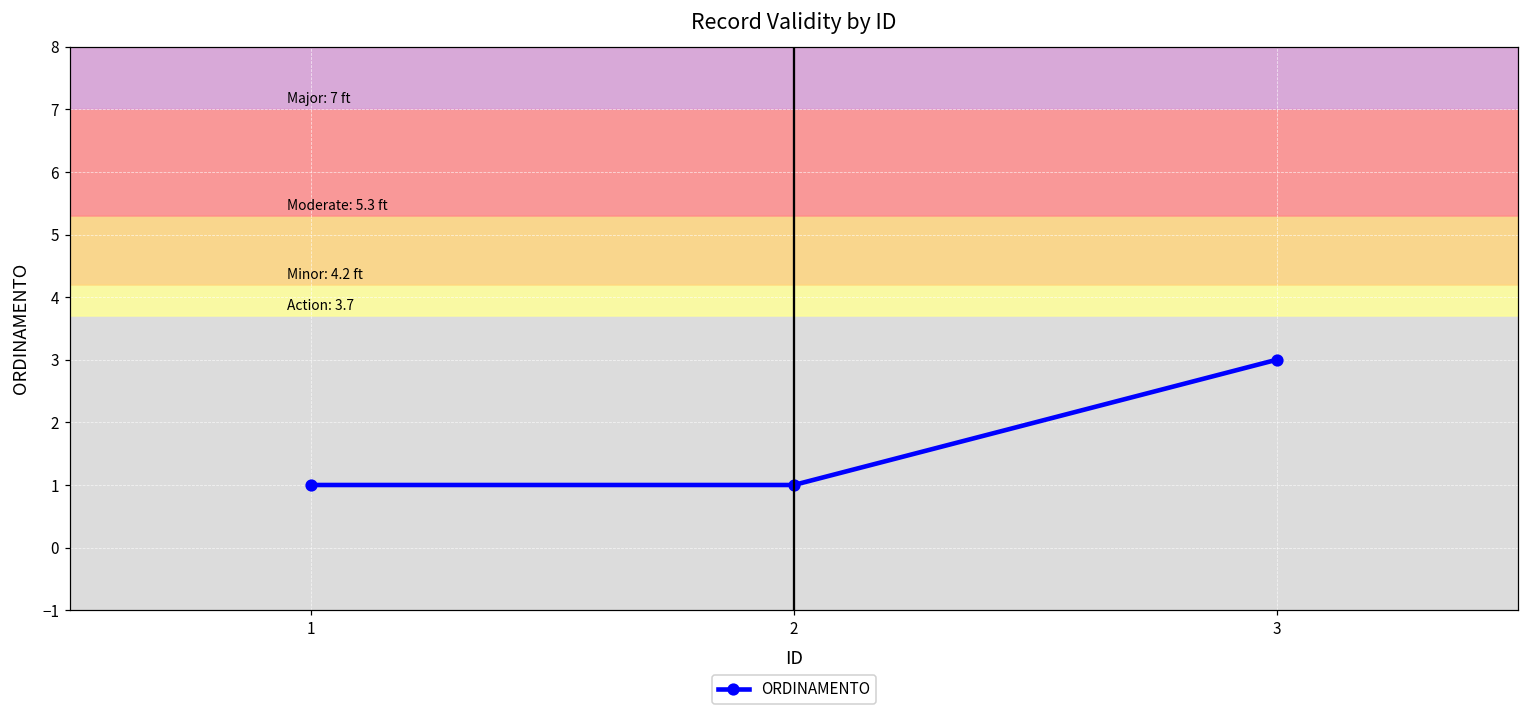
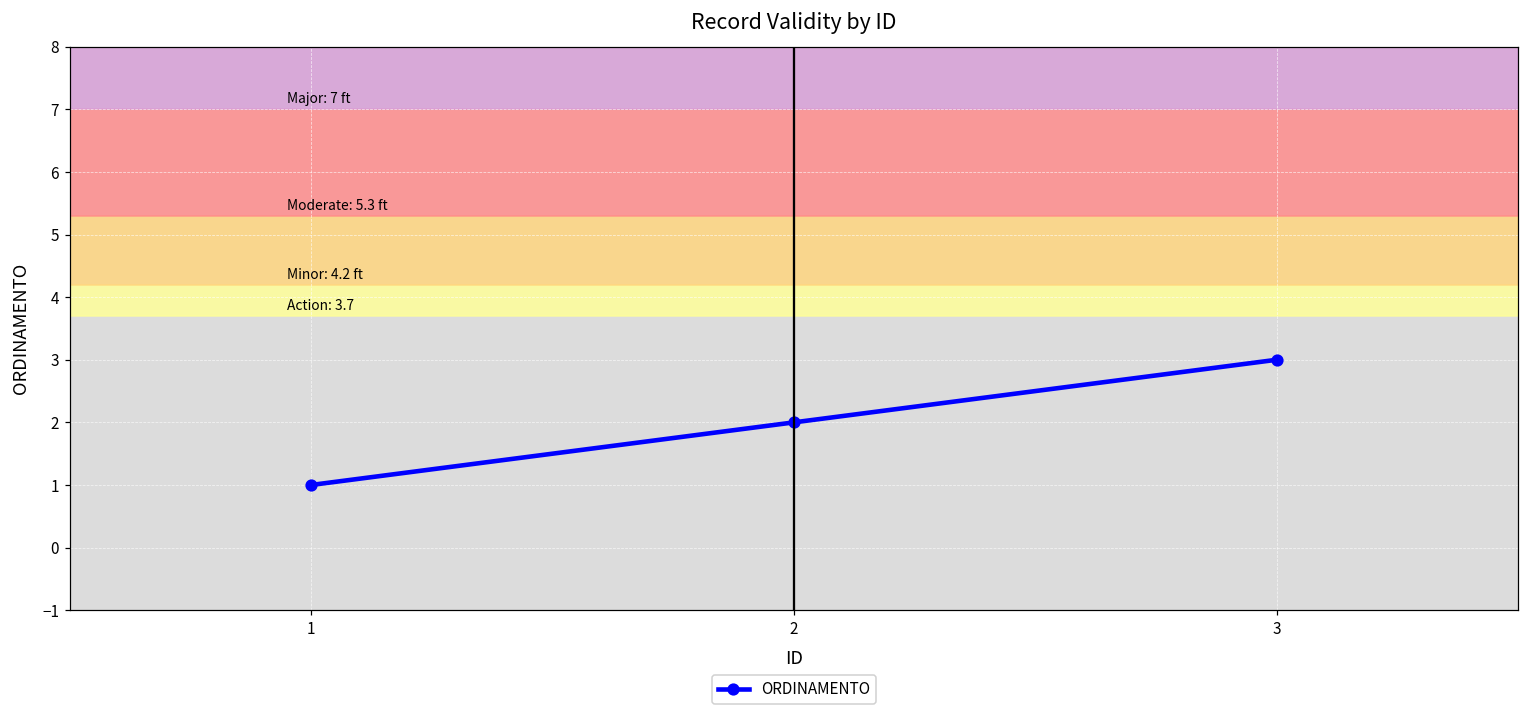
2: 1 -> 2
